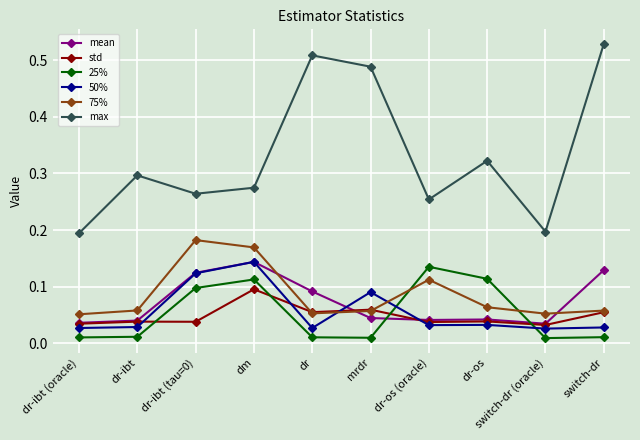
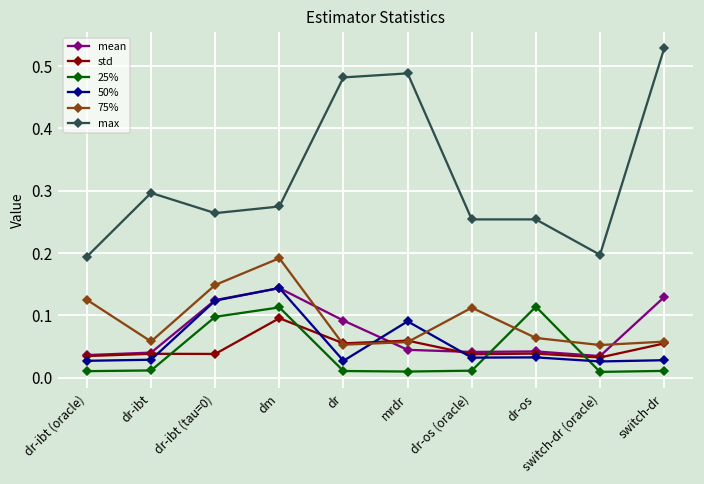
75%, dr-ibt (oracle): 0.05 -> 0.12
75%, dr-ibt (tau=0): 0.18 -> 0.15
75%, dm: 0.17 -> 0.19
max, dr: 0.51 -> 0.48
25%, dr-os (oracle): 0.14 -> 0.01
max, dr-os: 0.32 -> 0.25
